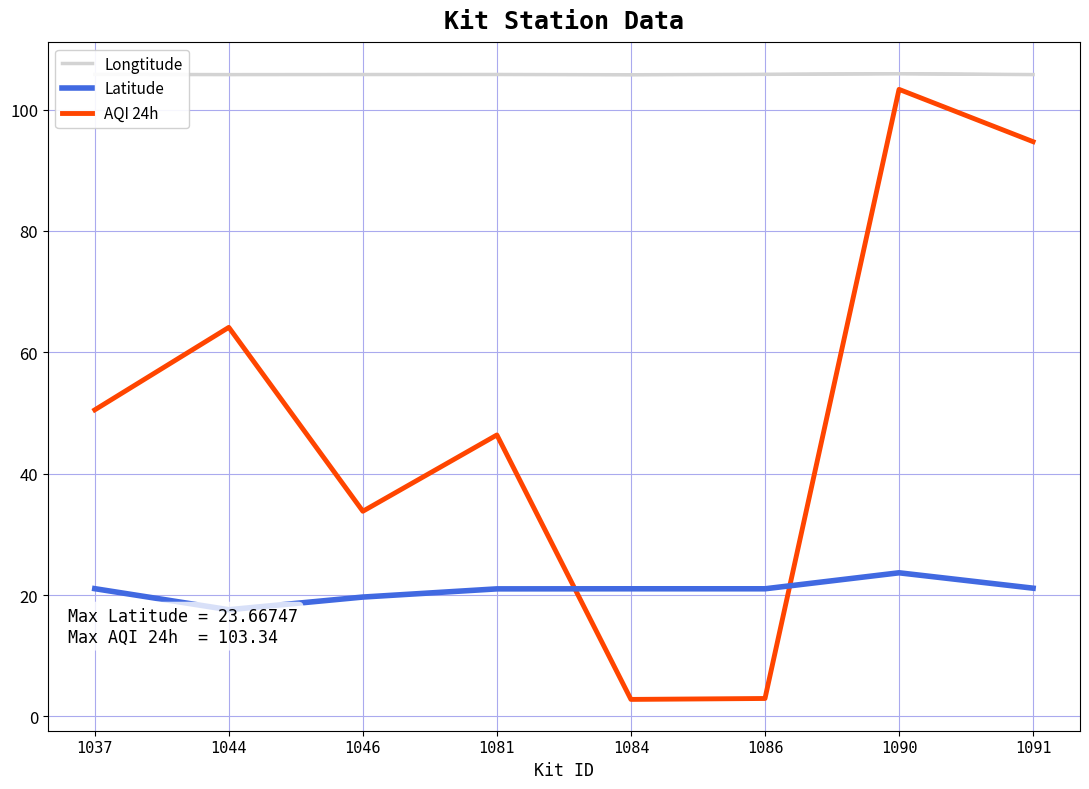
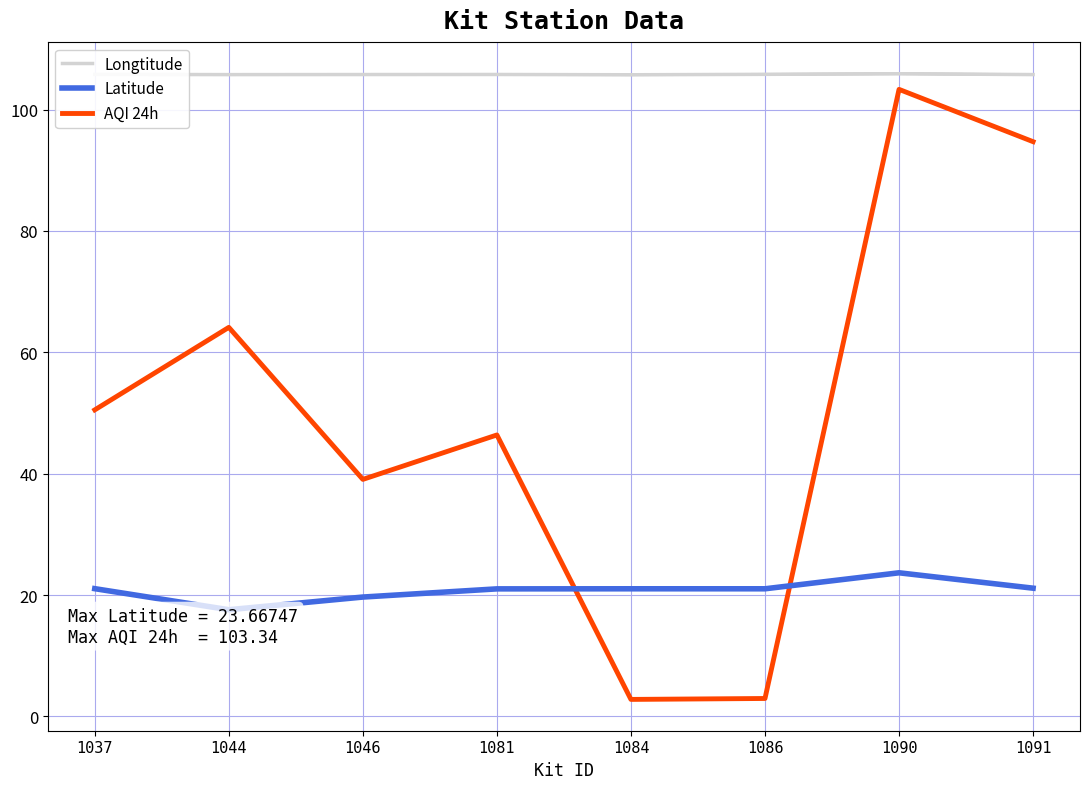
AQI 24h, 1046: 34 -> 39
